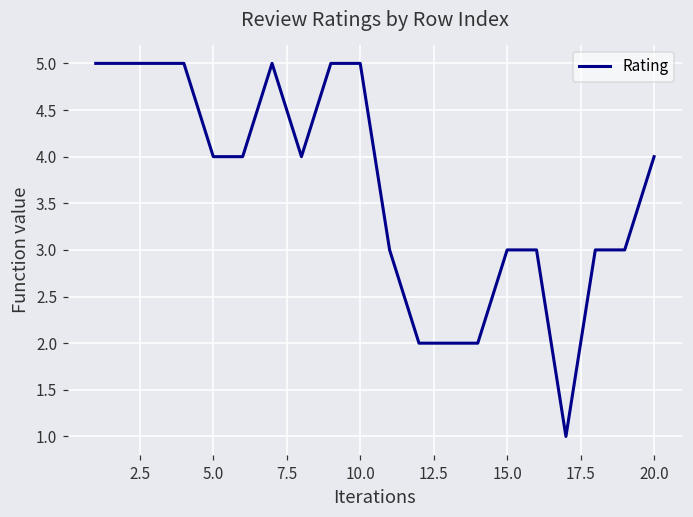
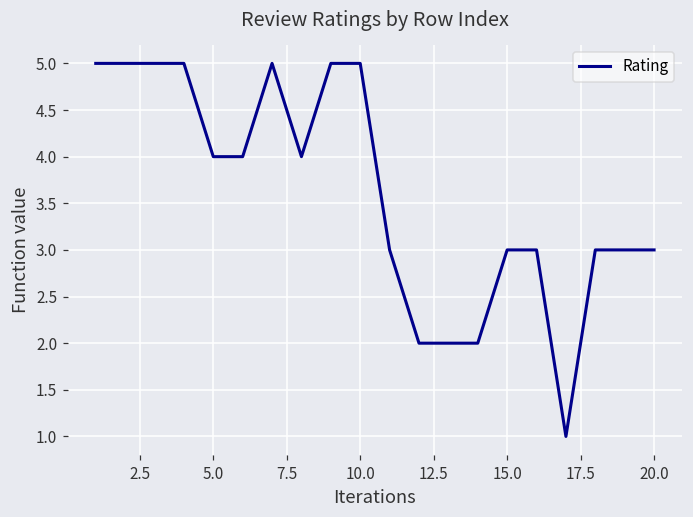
20.0: 4 -> 3
